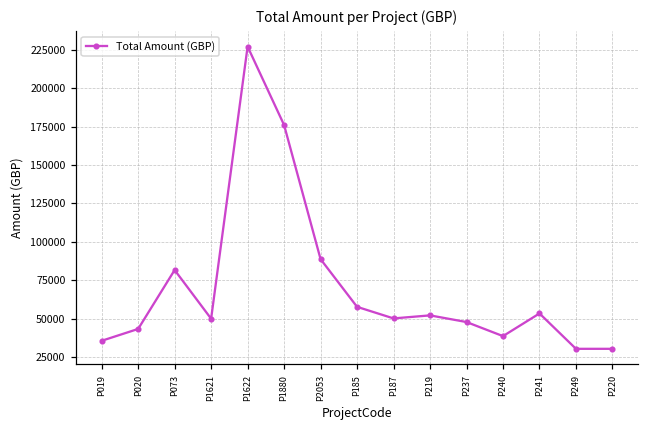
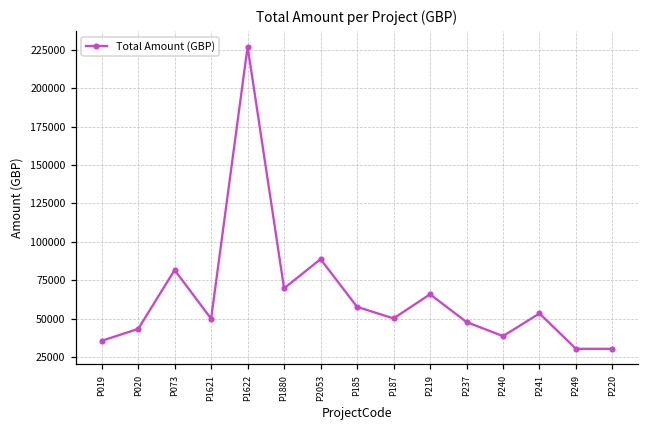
P1880: 176000 -> 70000
P219: 52000 -> 66000
